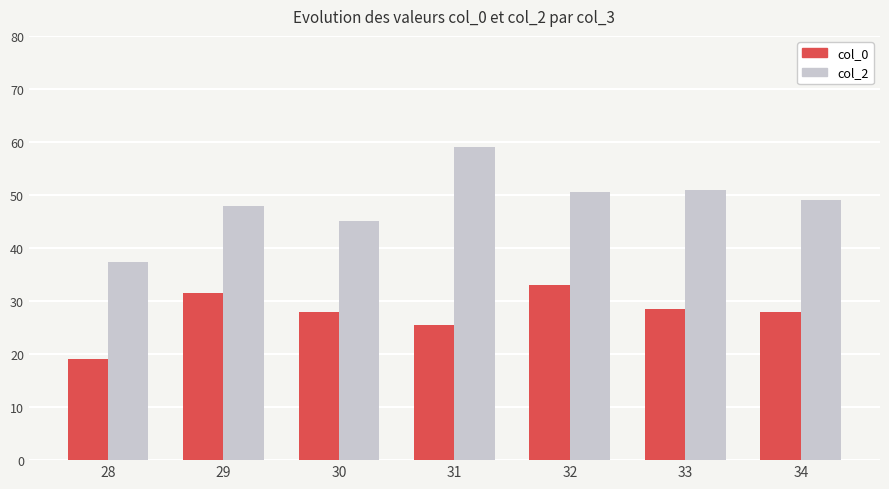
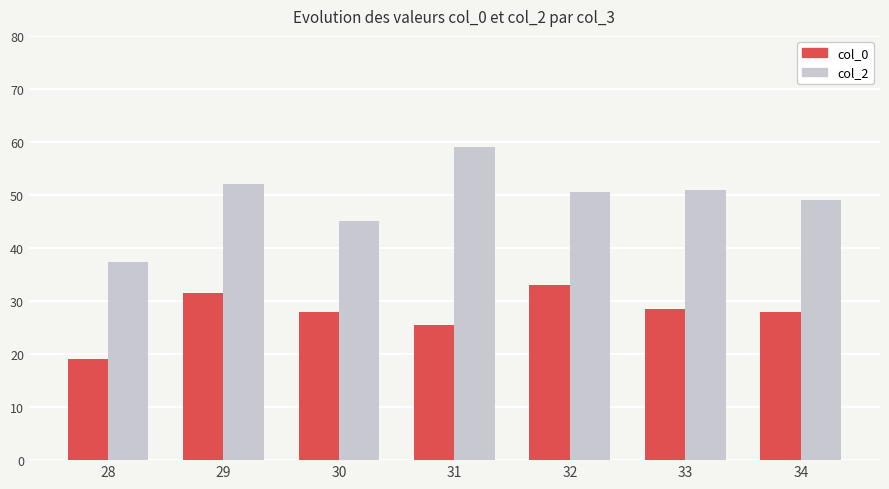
col_2, 29: 48 -> 52
